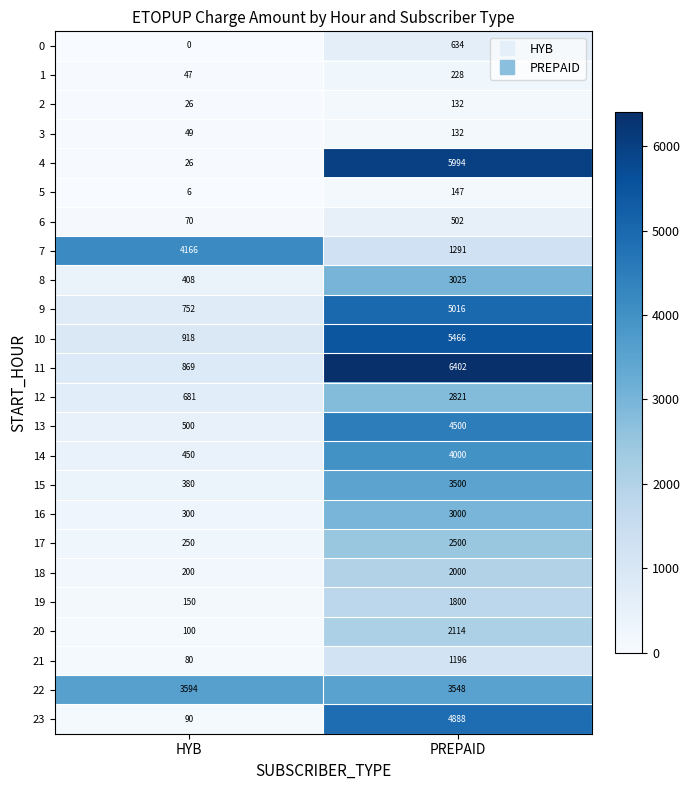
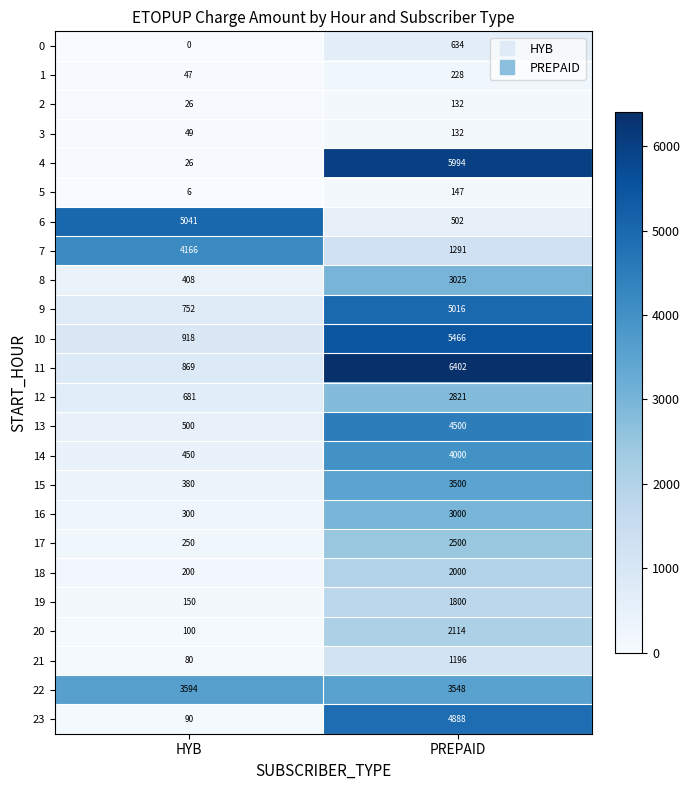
6, HYB: 70 -> 5041
